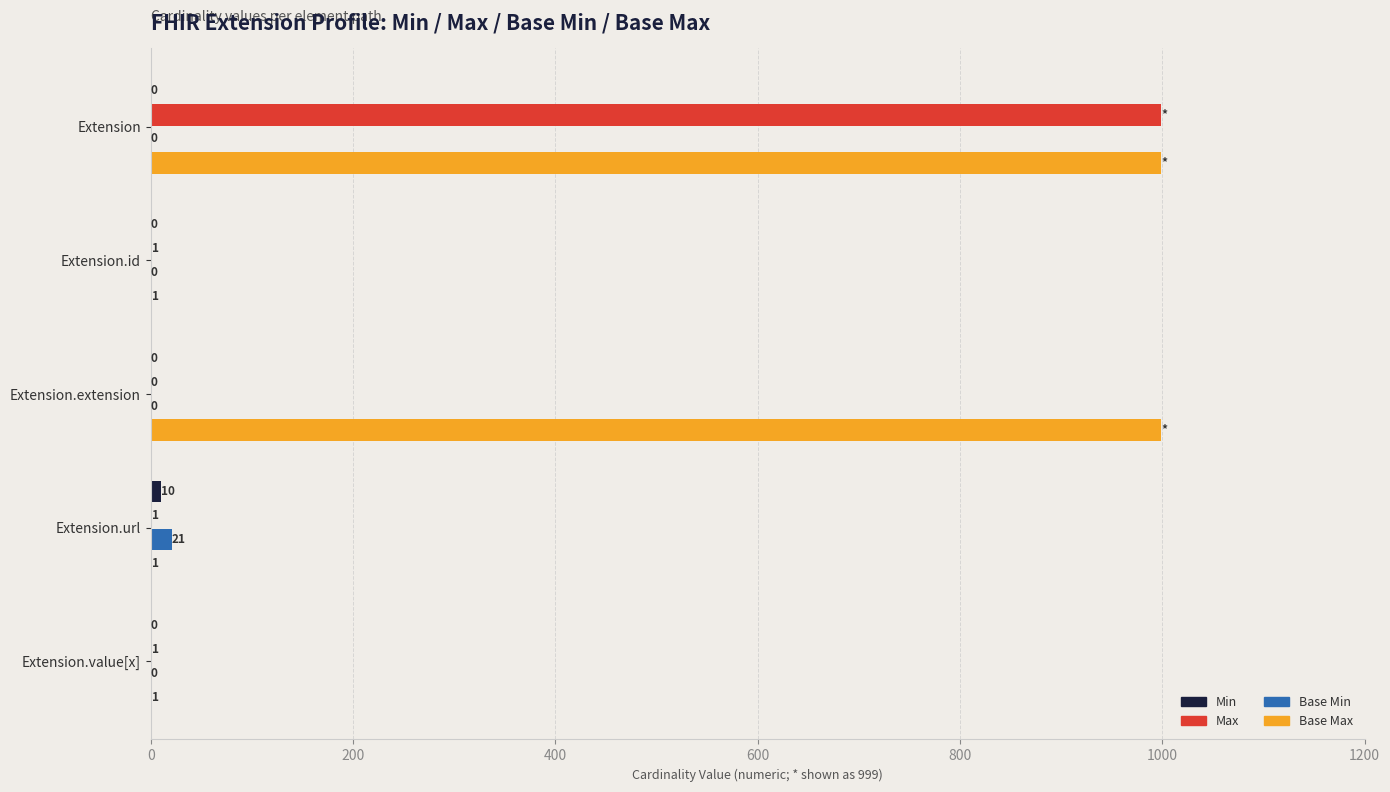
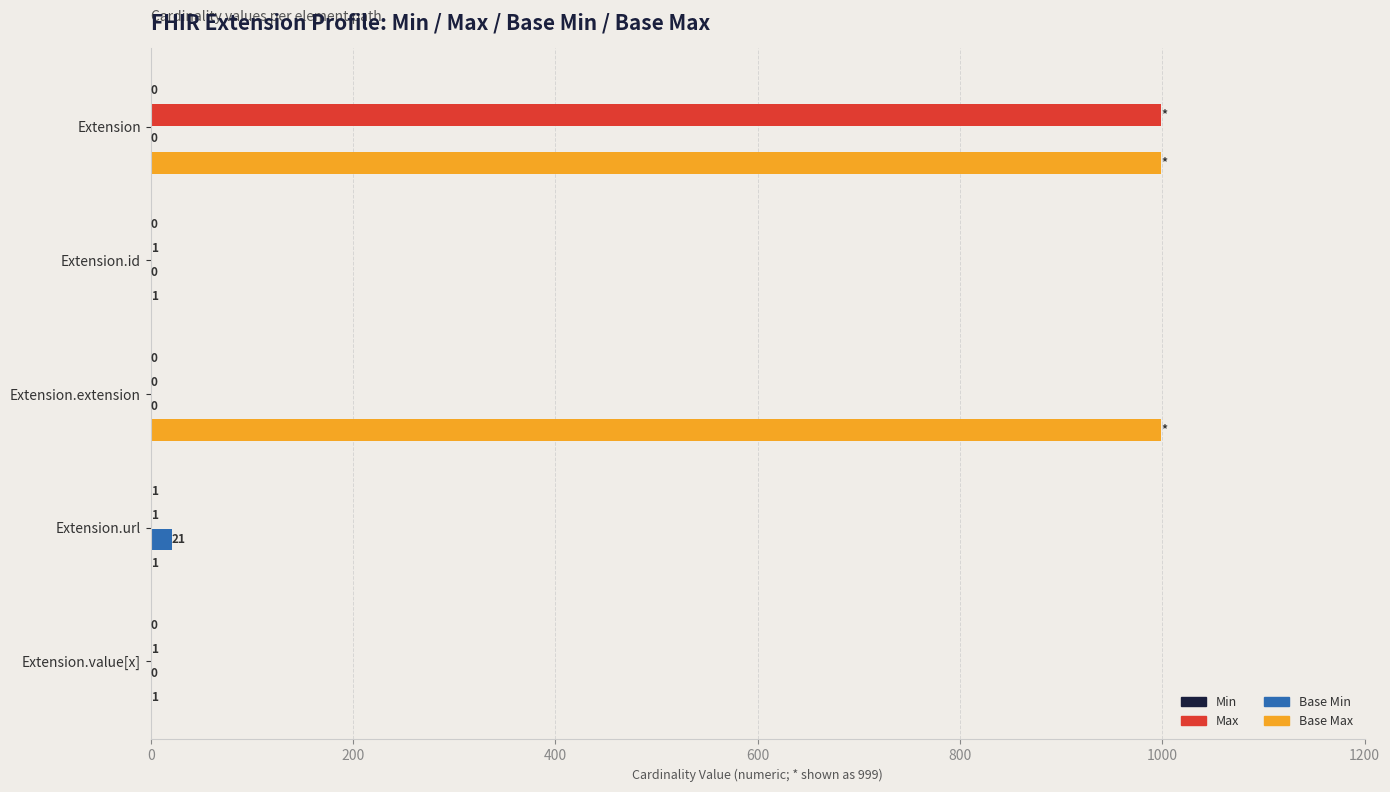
Min, Extension.url: 10 -> 1
